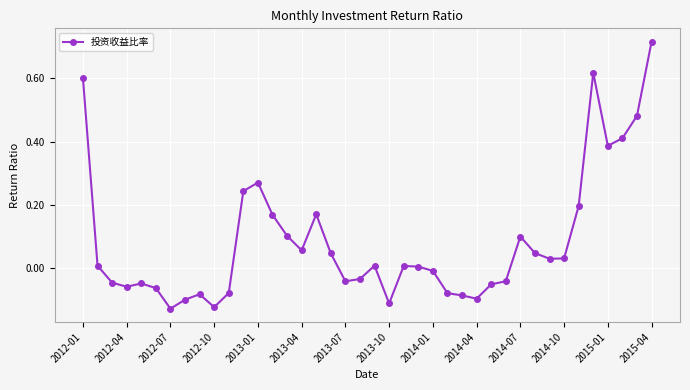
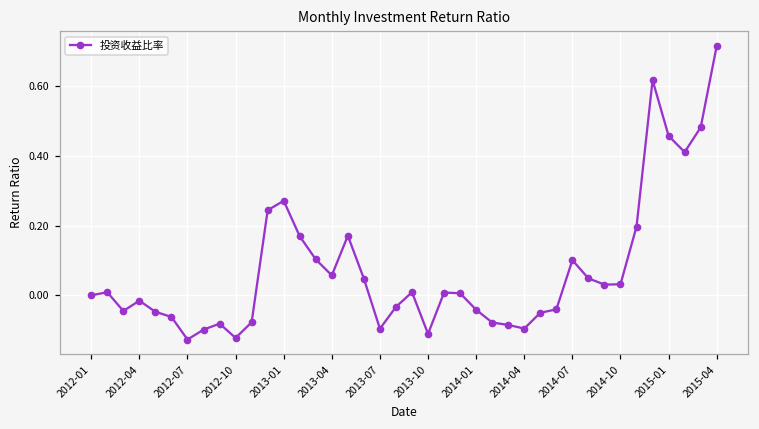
2012-01: 0.6 -> 0.0
2012-04: -0.06 -> -0.02
2013-07: -0.04 -> -0.10
2014-01: -0.01 -> -0.04
2015-01: 0.39 -> 0.46
